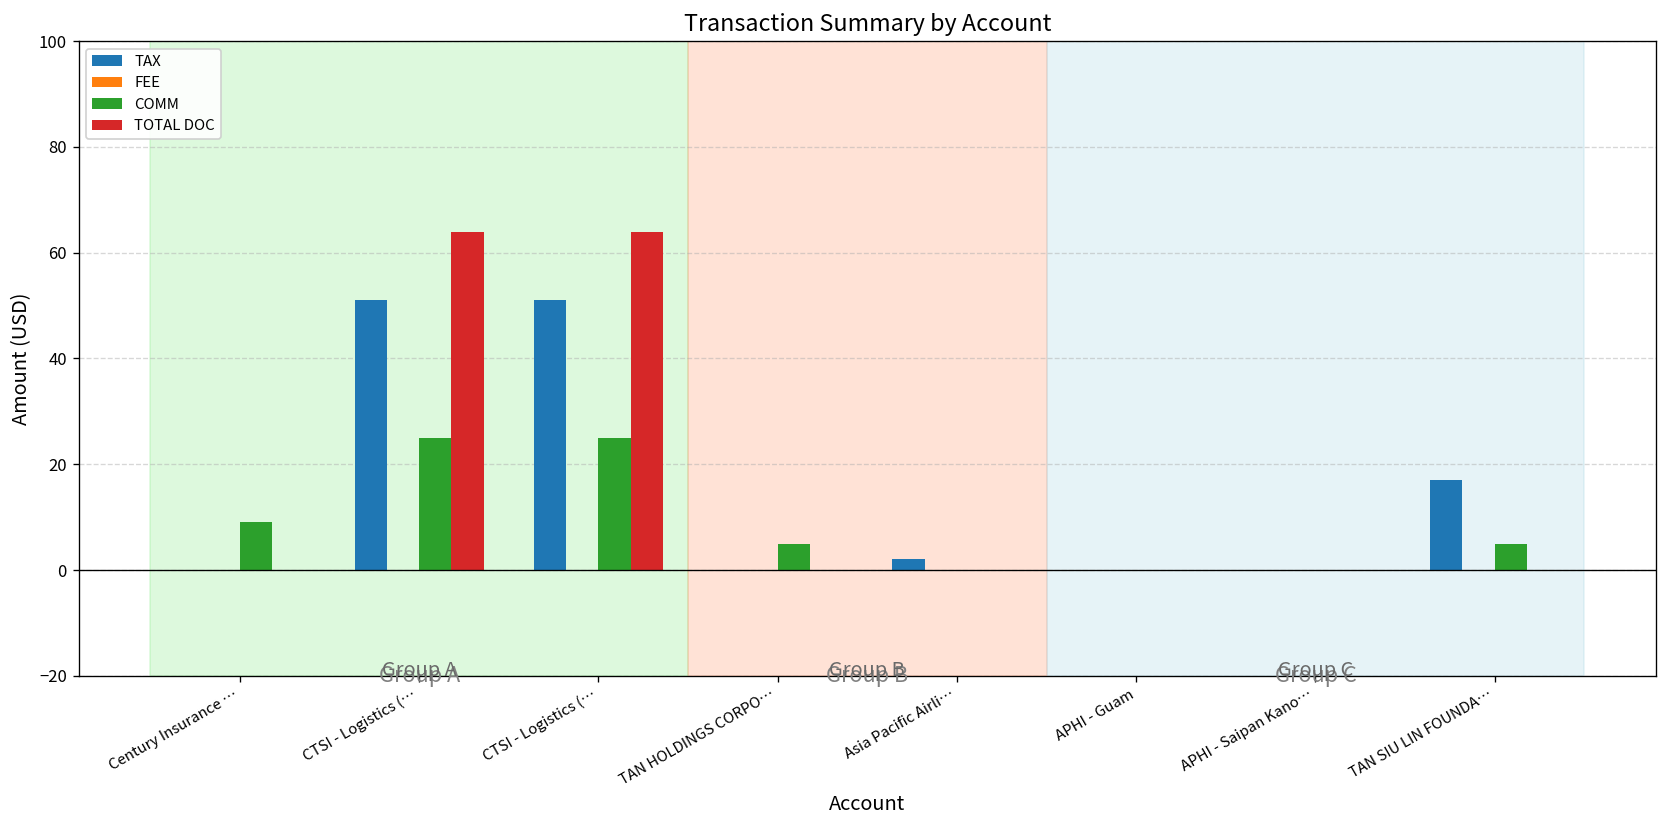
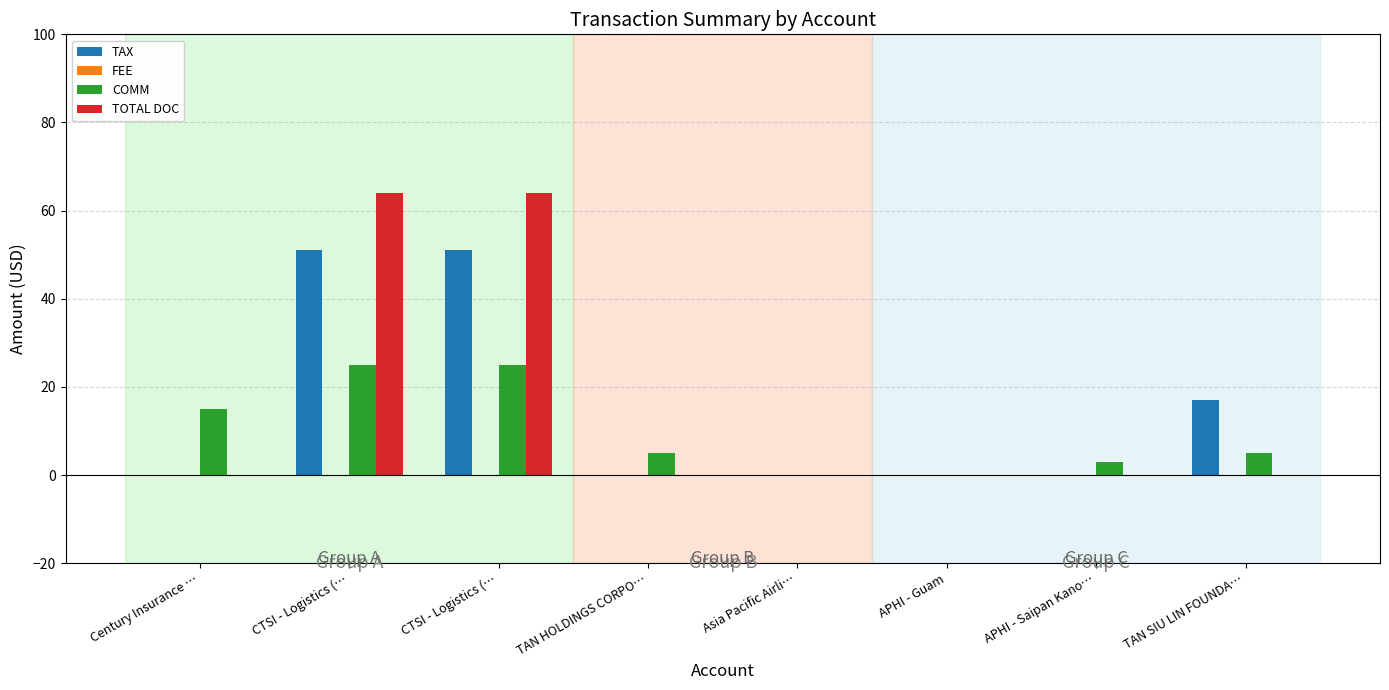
COMM, Century Insurance …: 9 -> 15
TAX, Asia Pacific Airli…: 2 -> 0
COMM, APHI - Saipan Kano…: 0 -> 3
